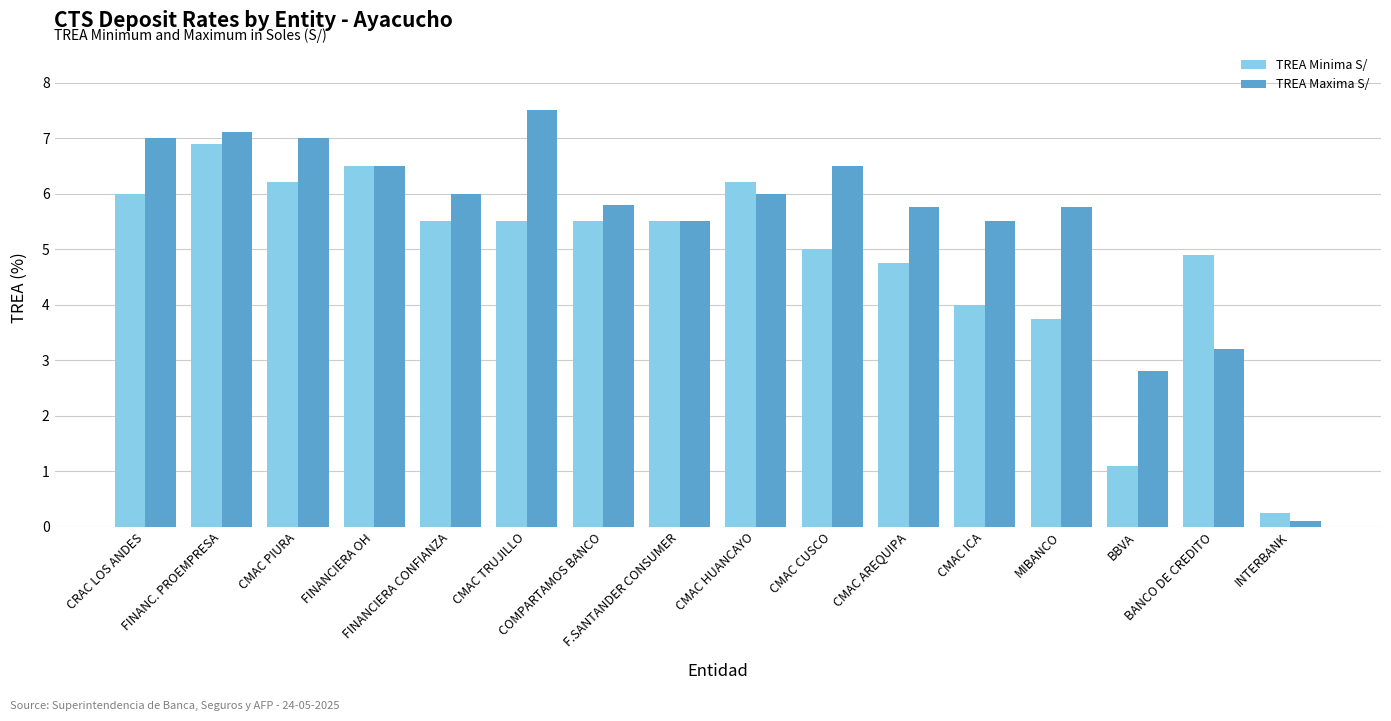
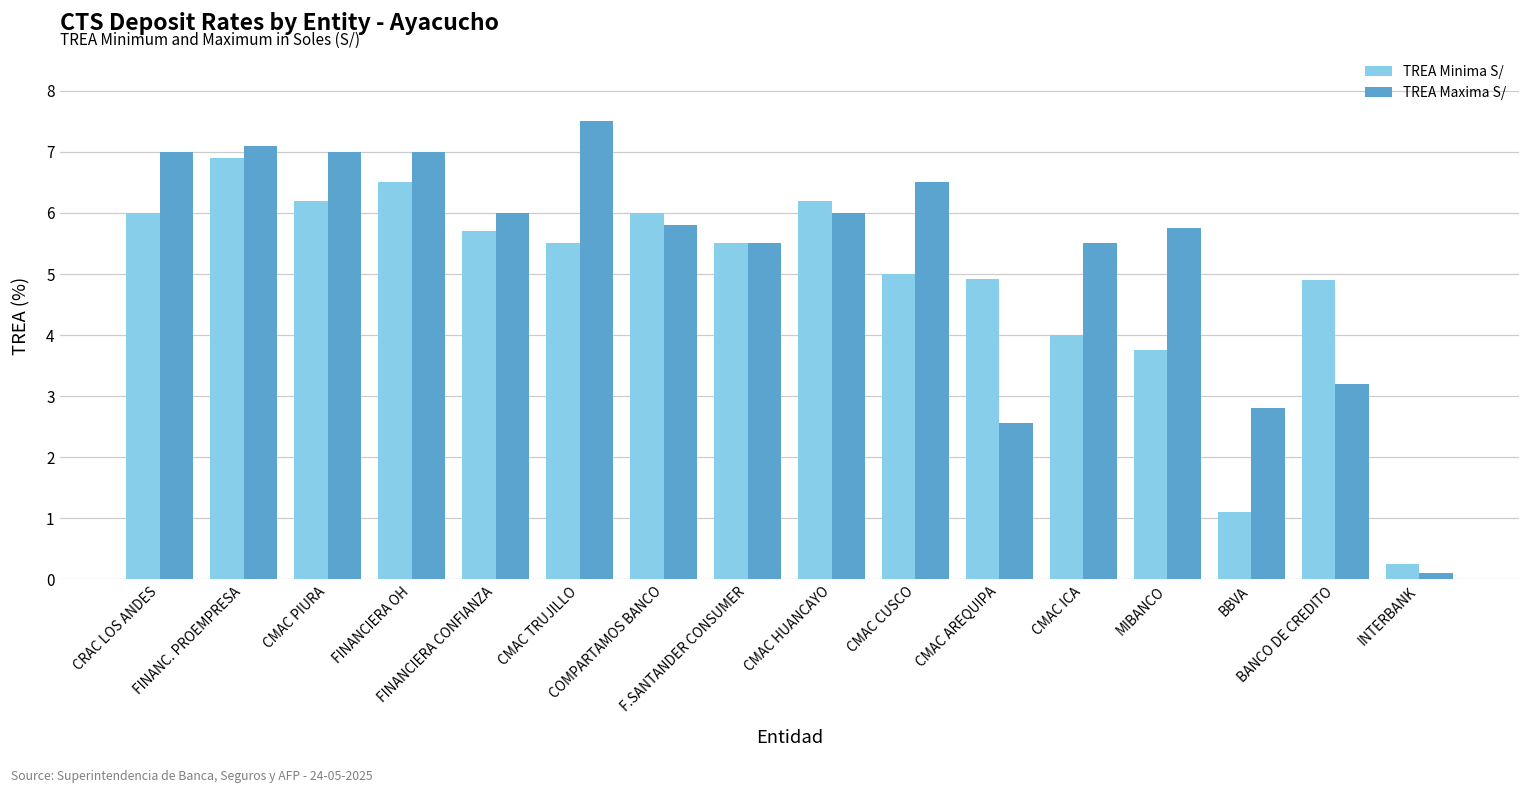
TREA Maxima S/, FINANCIERA OH: 6.5 -> 7.0
TREA Minima S/, FINANCIERA CONFIANZA: 5.5 -> 5.7
TREA Minima S/, COMPARTAMOS BANCO: 5.5 -> 6.0
TREA Minima S/, CMAC AREQUIPA: 4.8 -> 4.9
TREA Maxima S/, CMAC AREQUIPA: 5.8 -> 2.6
